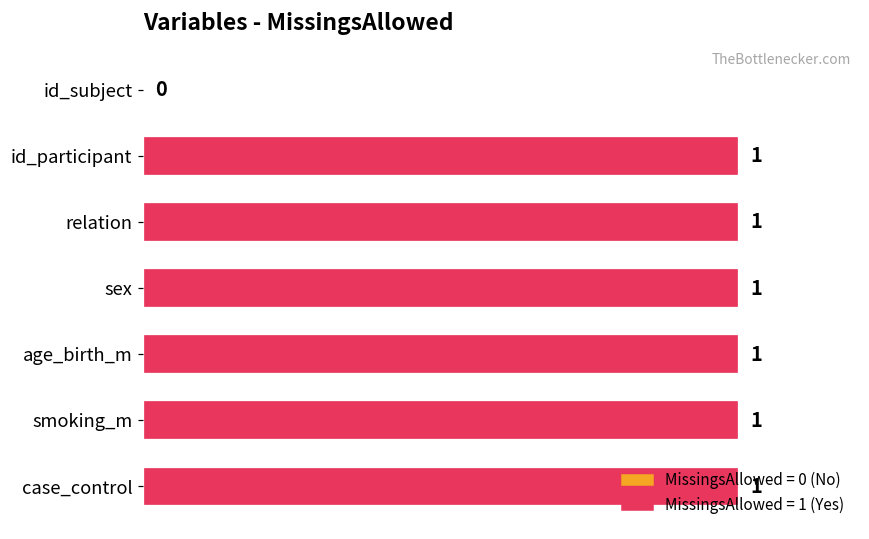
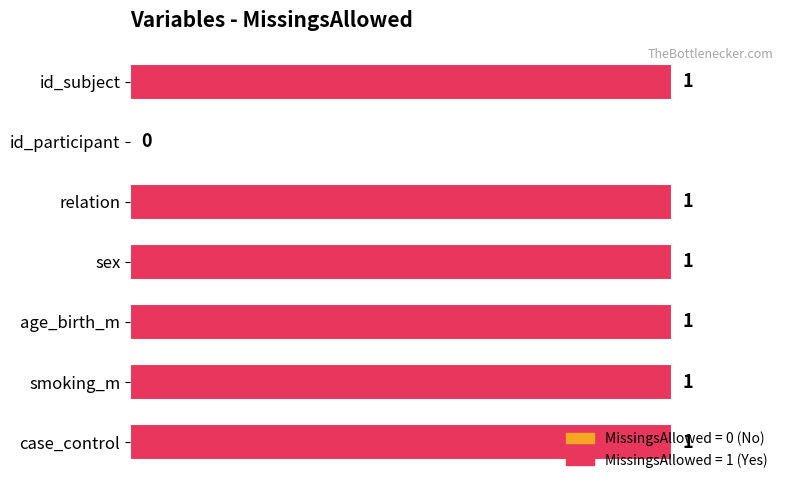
id_subject: 0 -> 1
id_participant: 1 -> 0
